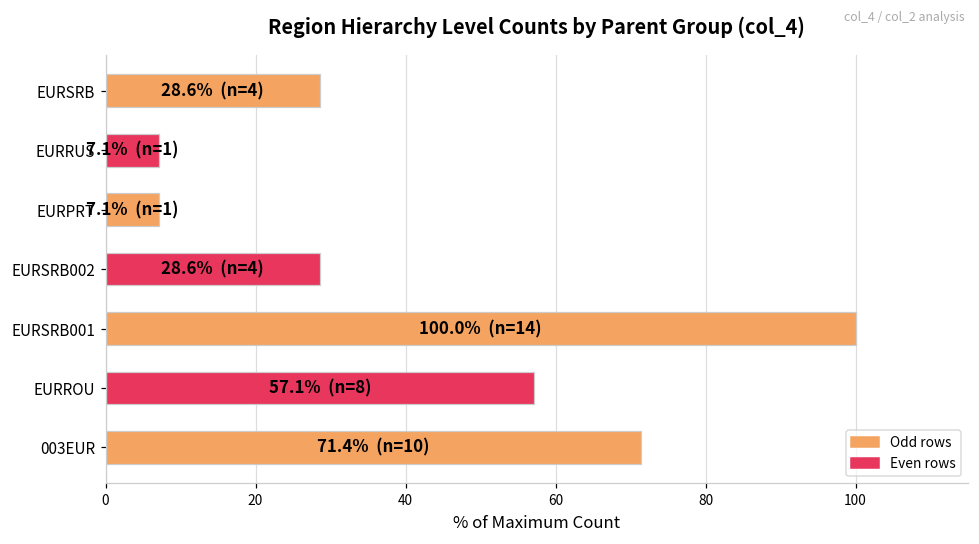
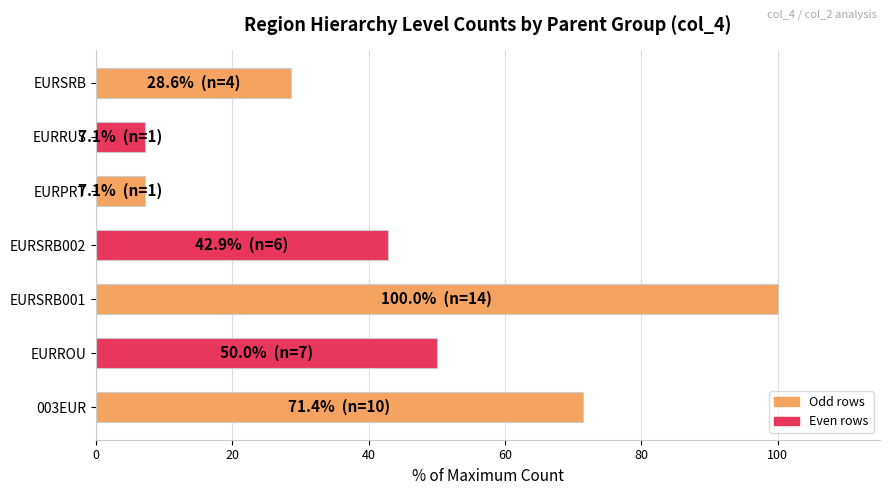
EURSRB002: 28.6% (n=4) -> 42.9% (n=6)
EURROU: 57.1% (n=8) -> 50.0% (n=7)
